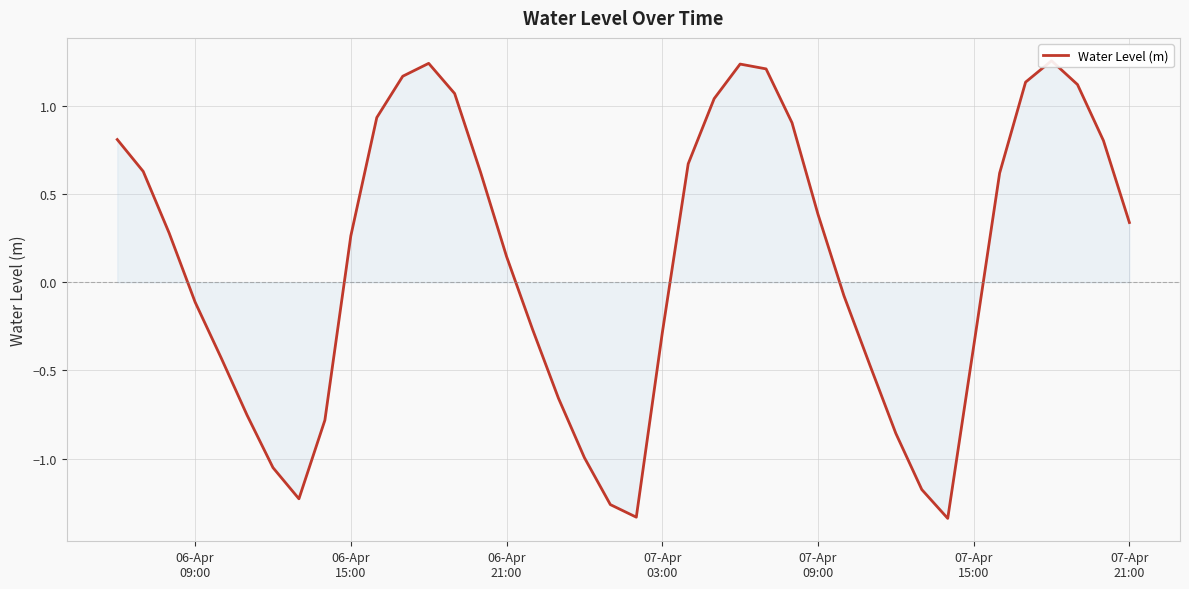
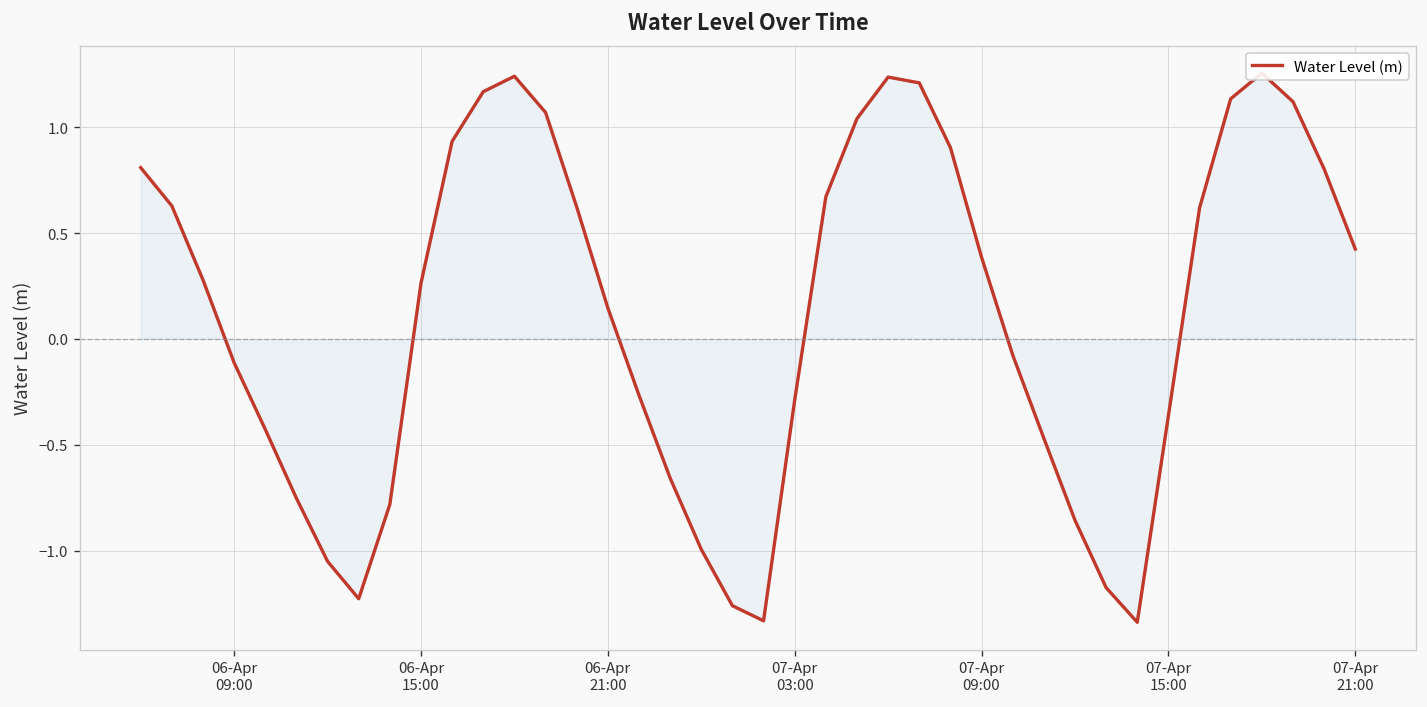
Water Level (m), 07-Apr 21:00: 0.34 -> 0.42
